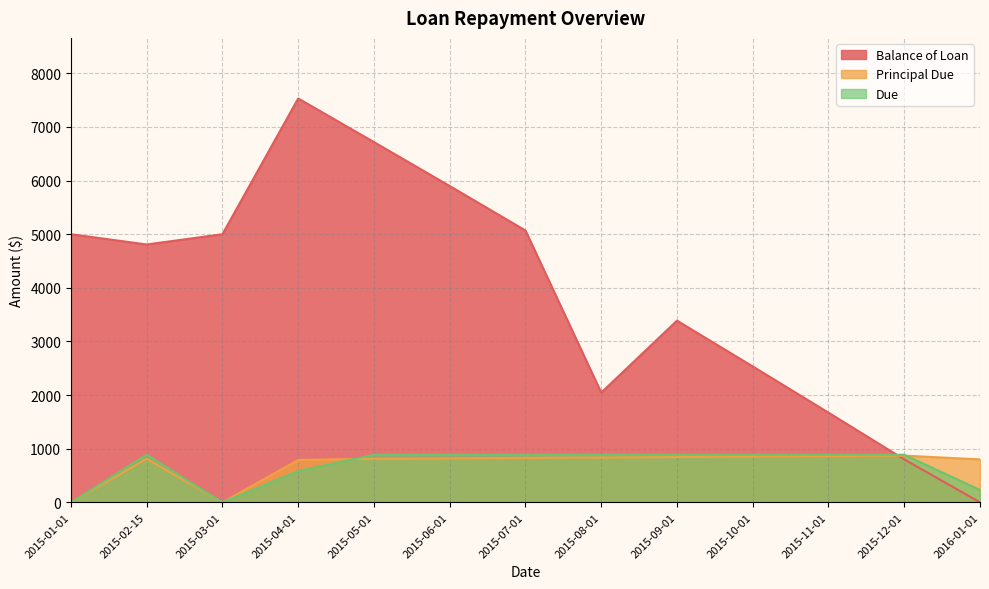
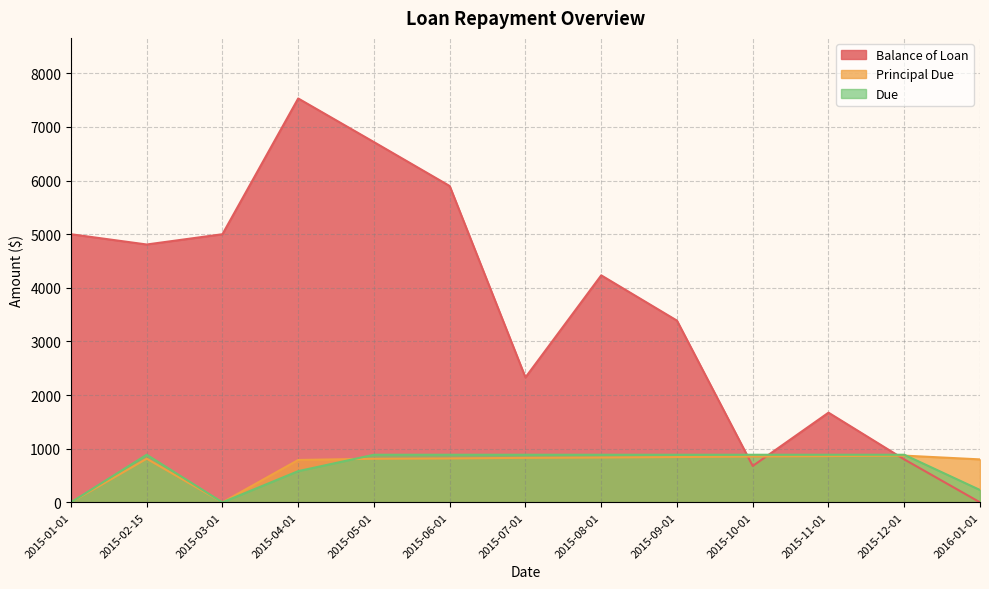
Balance of Loan, 2015-07-01: 5100 -> 2300
Balance of Loan, 2015-08-01: 2000 -> 4200
Balance of Loan, 2015-10-01: 2500 -> 700
